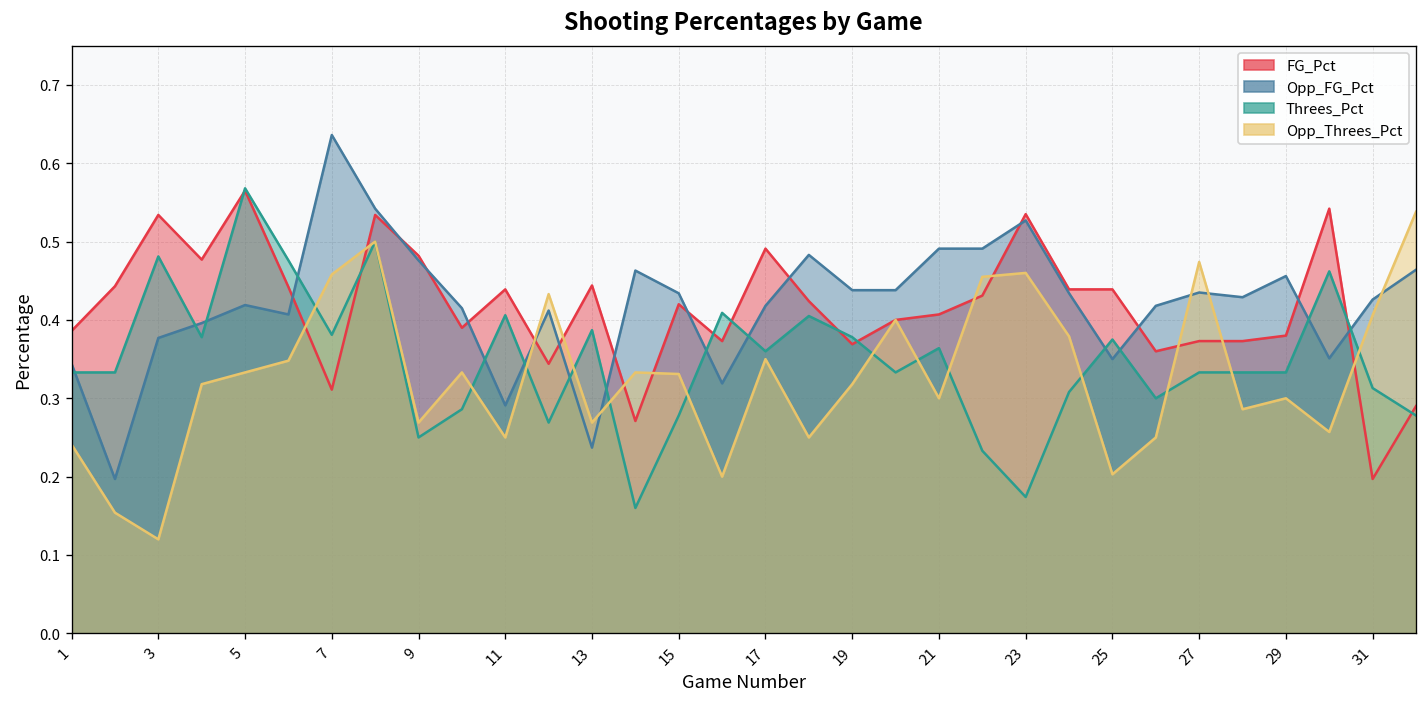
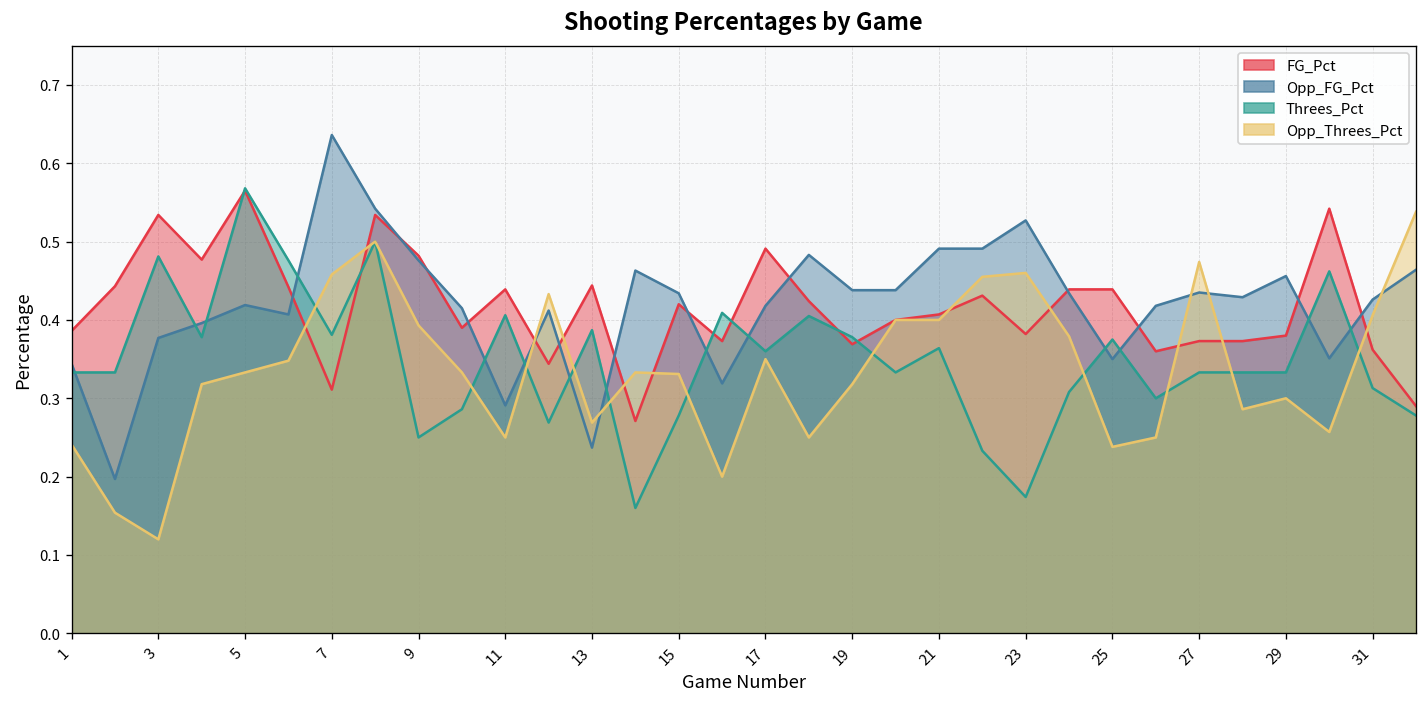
Opp_Threes_Pct, 9: 0.27 -> 0.39
Opp_Threes_Pct, 21: 0.3 -> 0.4
FG_Pct, 23: 0.54 -> 0.38
Opp_Threes_Pct, 25: 0.20 -> 0.24
FG_Pct, 31: 0.20 -> 0.36
